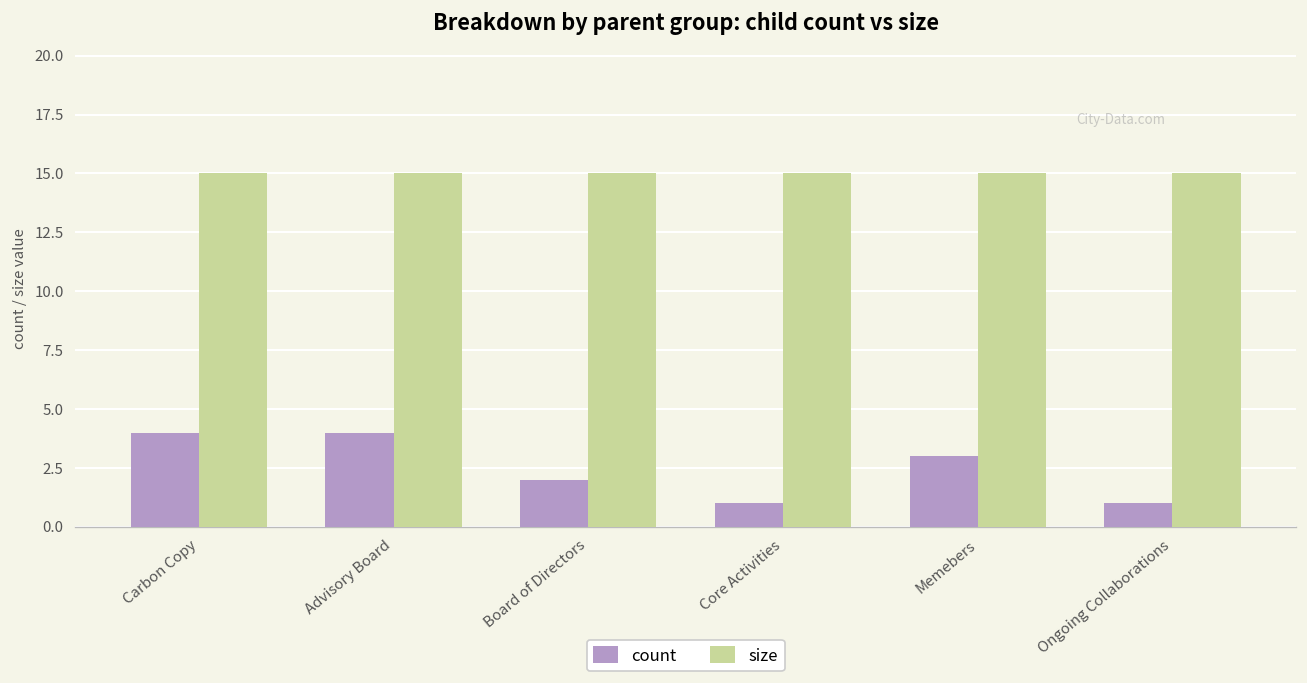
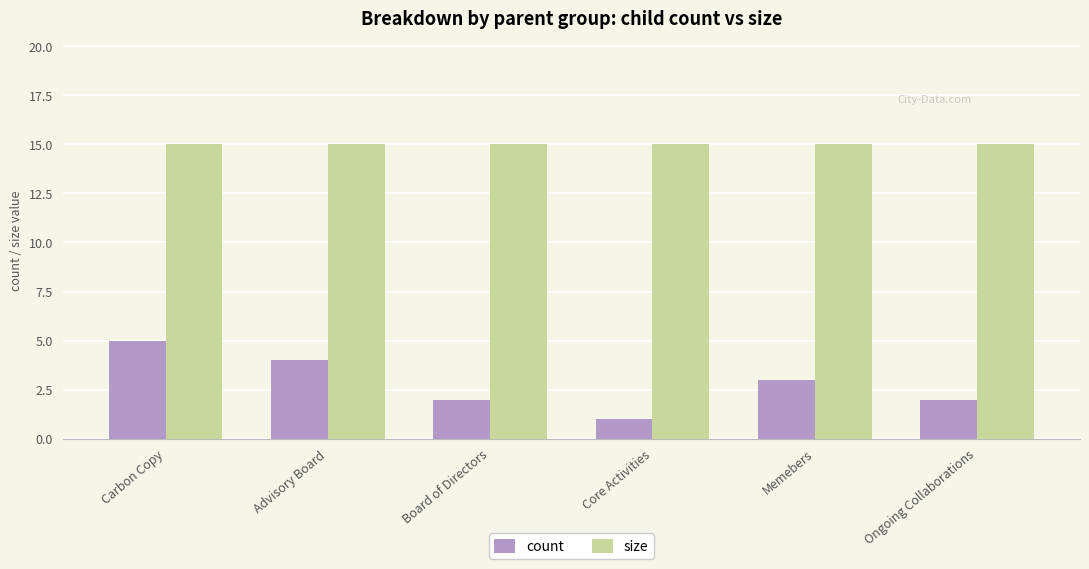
count, Carbon Copy: 4 -> 5
count, Ongoing Collaborations: 1 -> 2
